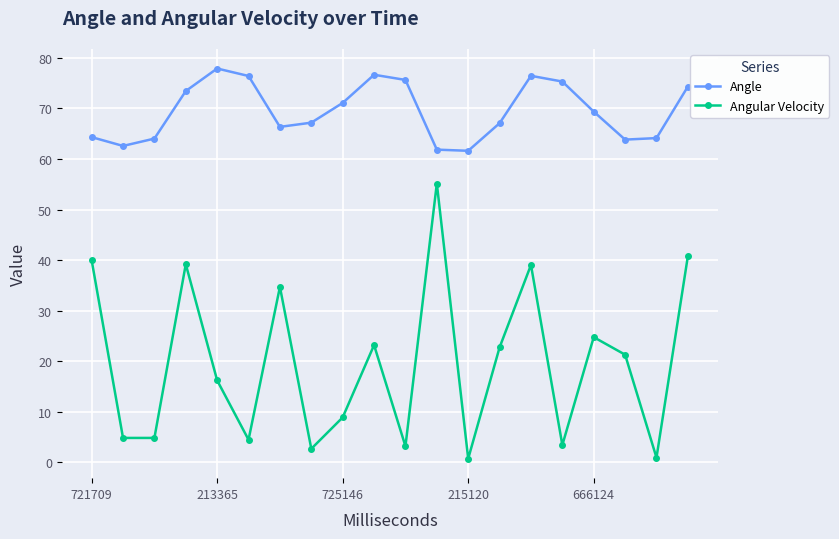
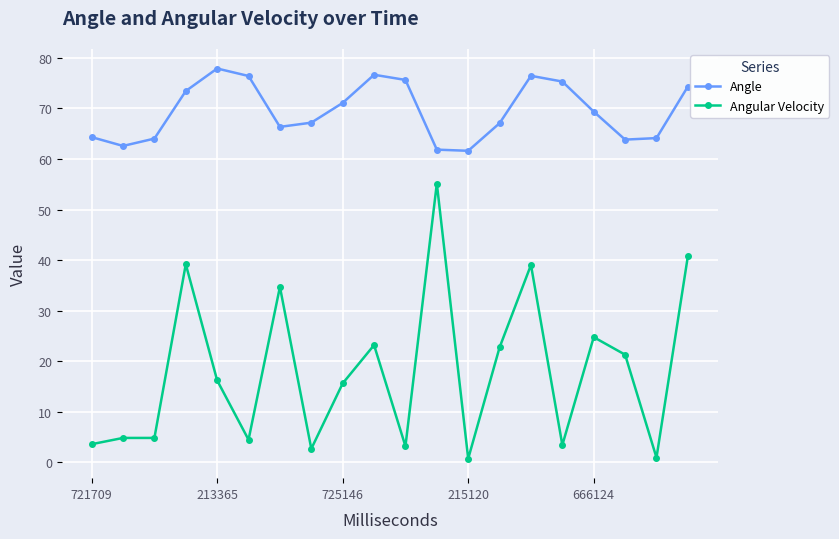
Angular Velocity, 721709: 40 -> 4
Angular Velocity, 725146: 9 -> 16
